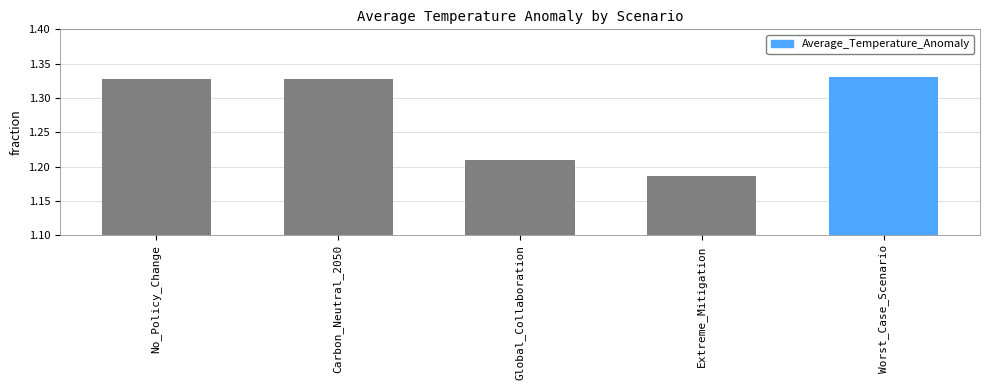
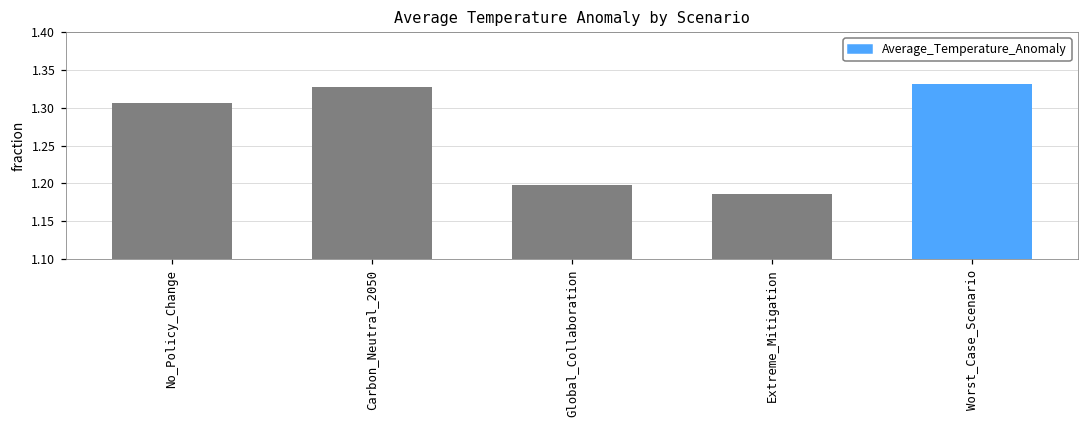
No_Policy_Change: 1.33 -> 1.31
Global_Collaboration: 1.21 -> 1.20
